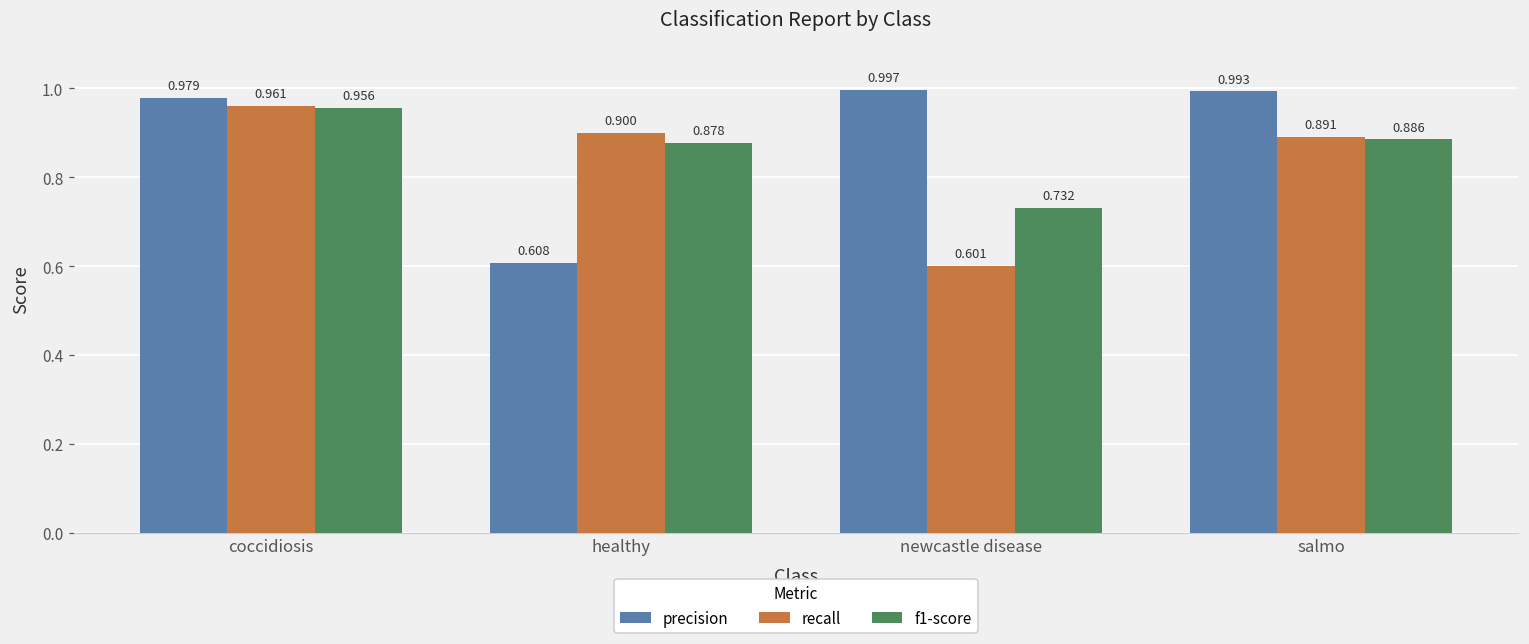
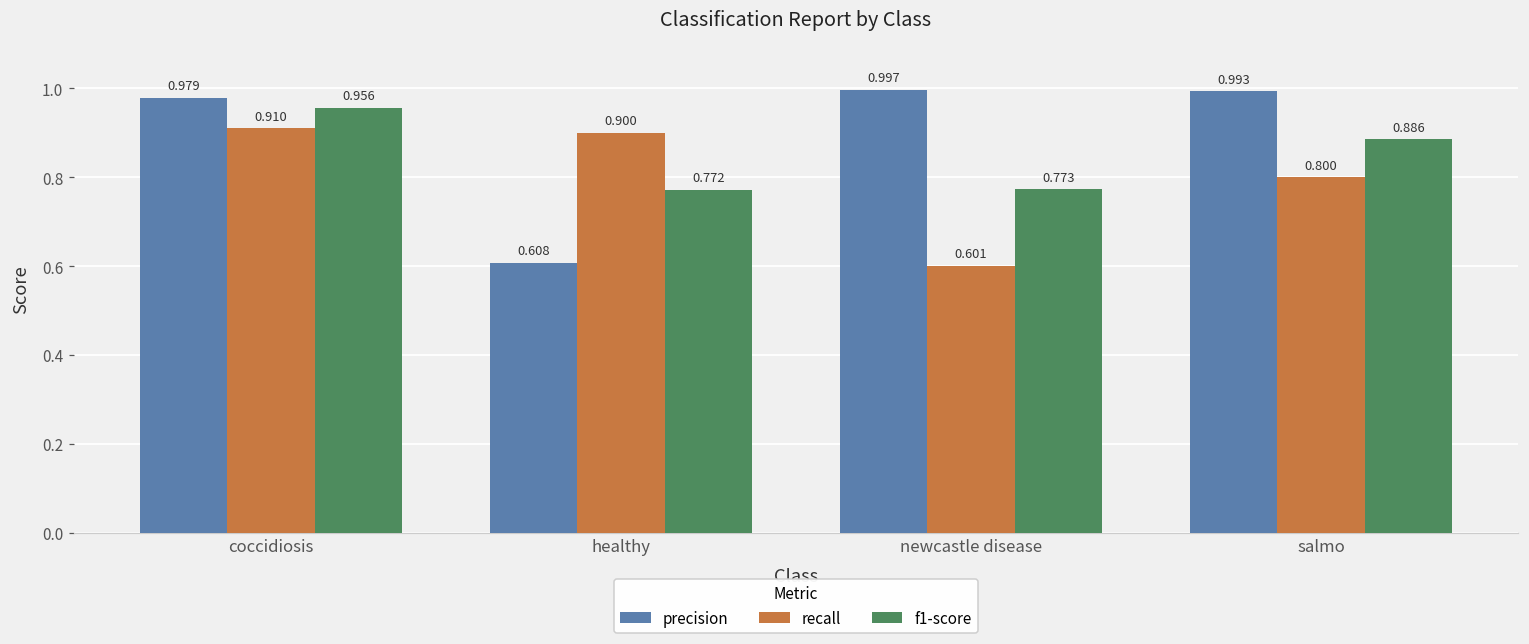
recall, coccidiosis: 0.961 -> 0.910
f1-score, healthy: 0.878 -> 0.772
f1-score, newcastle disease: 0.732 -> 0.773
recall, salmo: 0.891 -> 0.800
